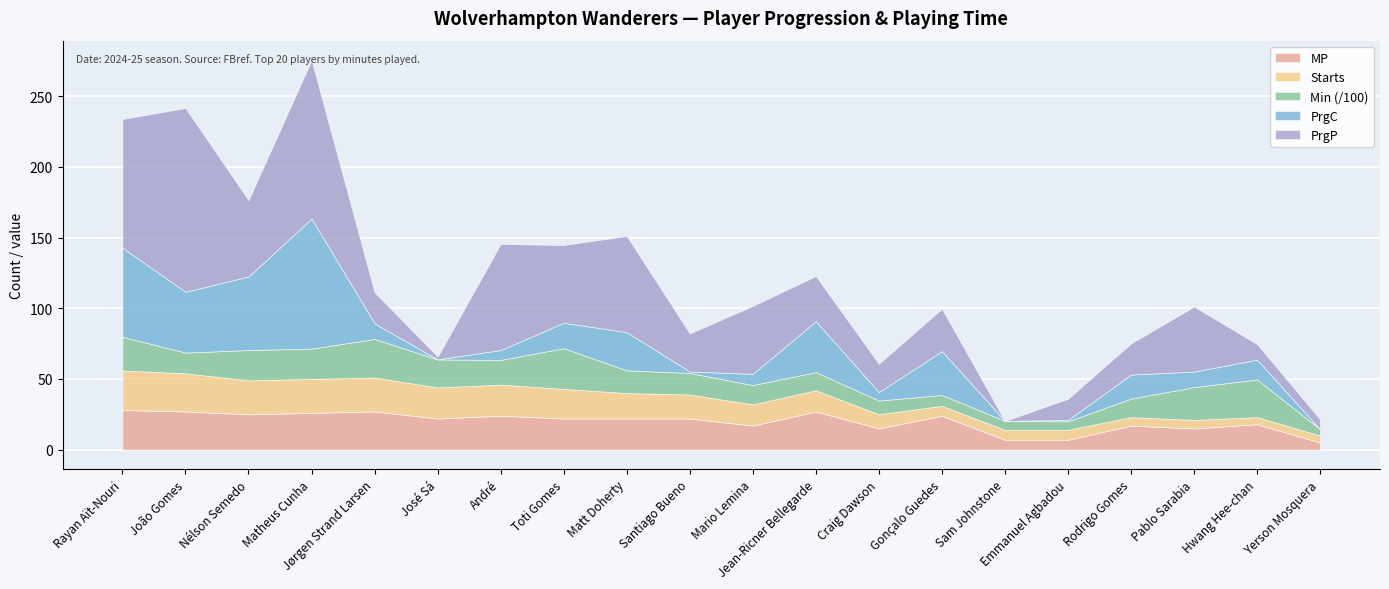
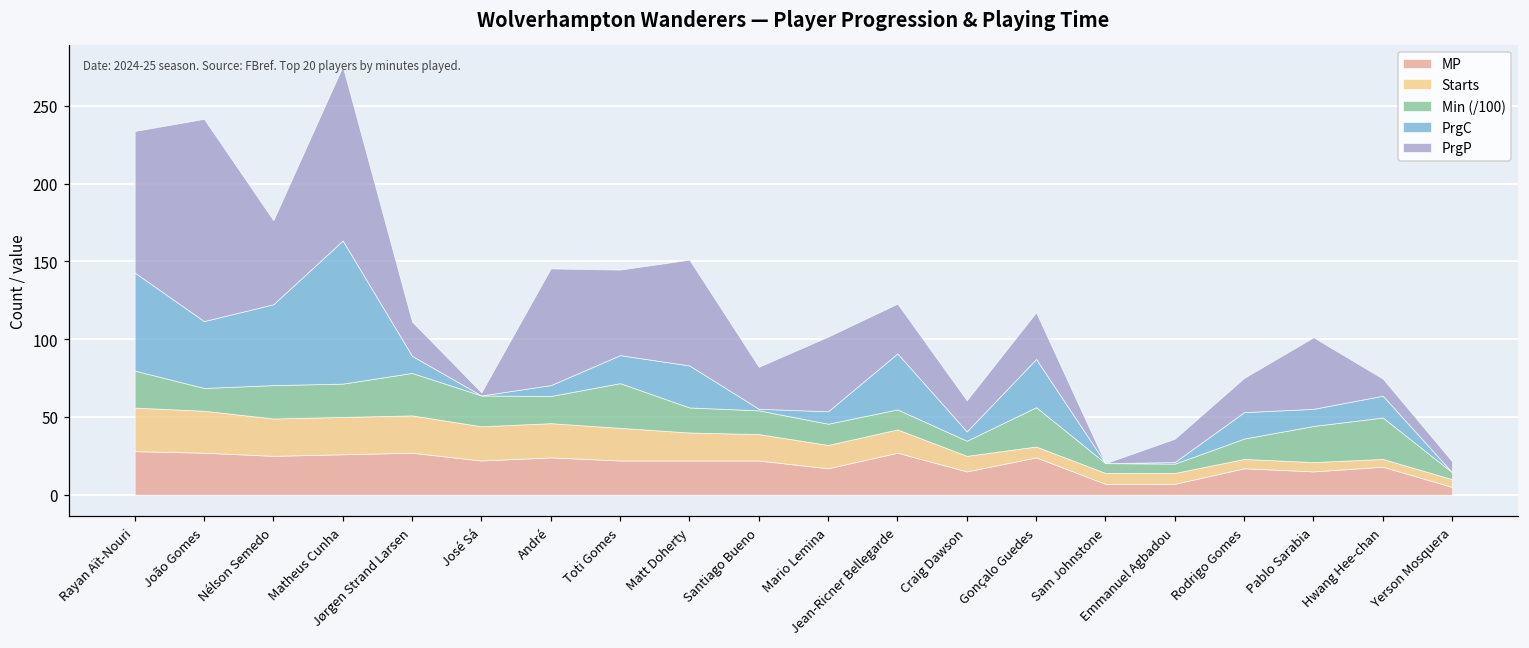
Min (/100), Gonçalo Guedes: 8 -> 25
